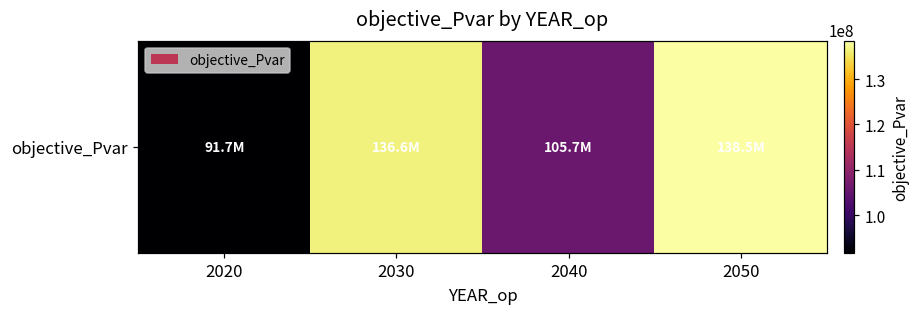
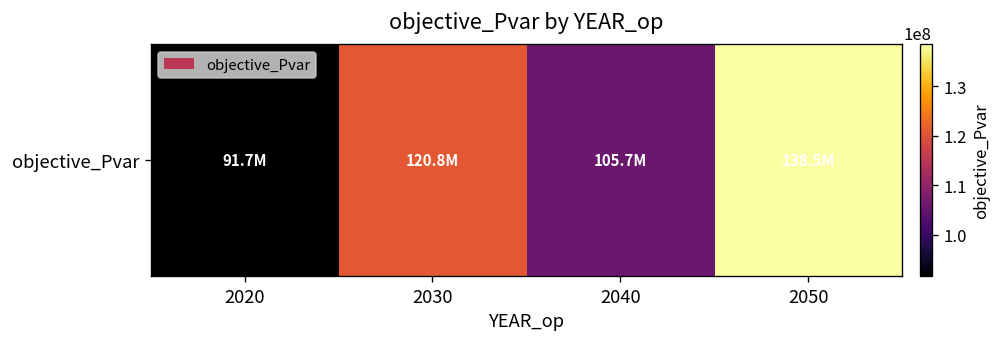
objective_Pvar, 2030: 136.6M -> 120.8M
